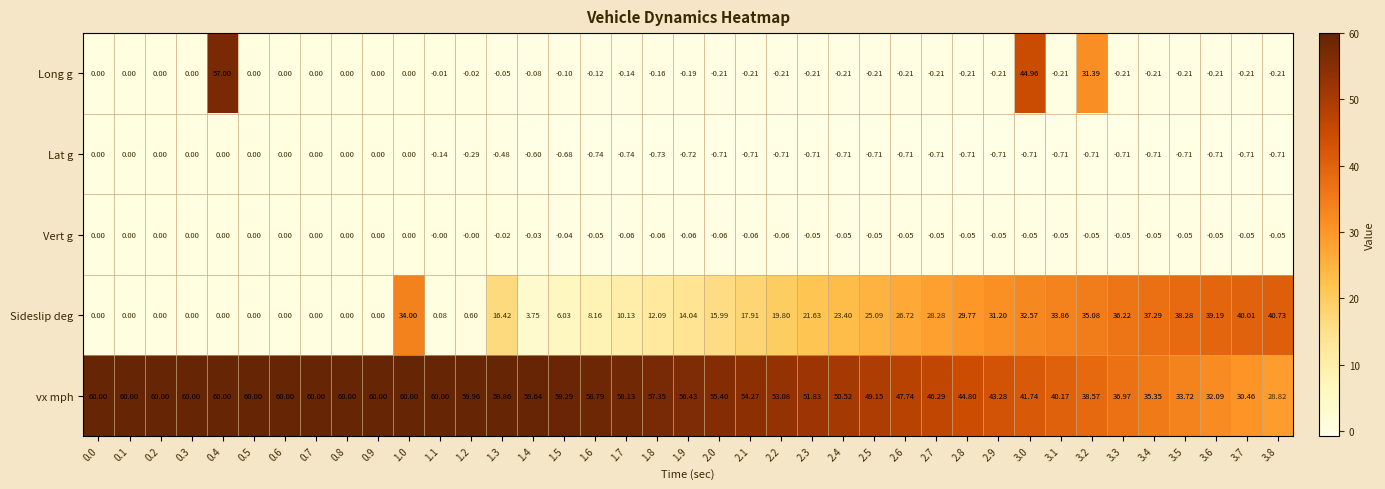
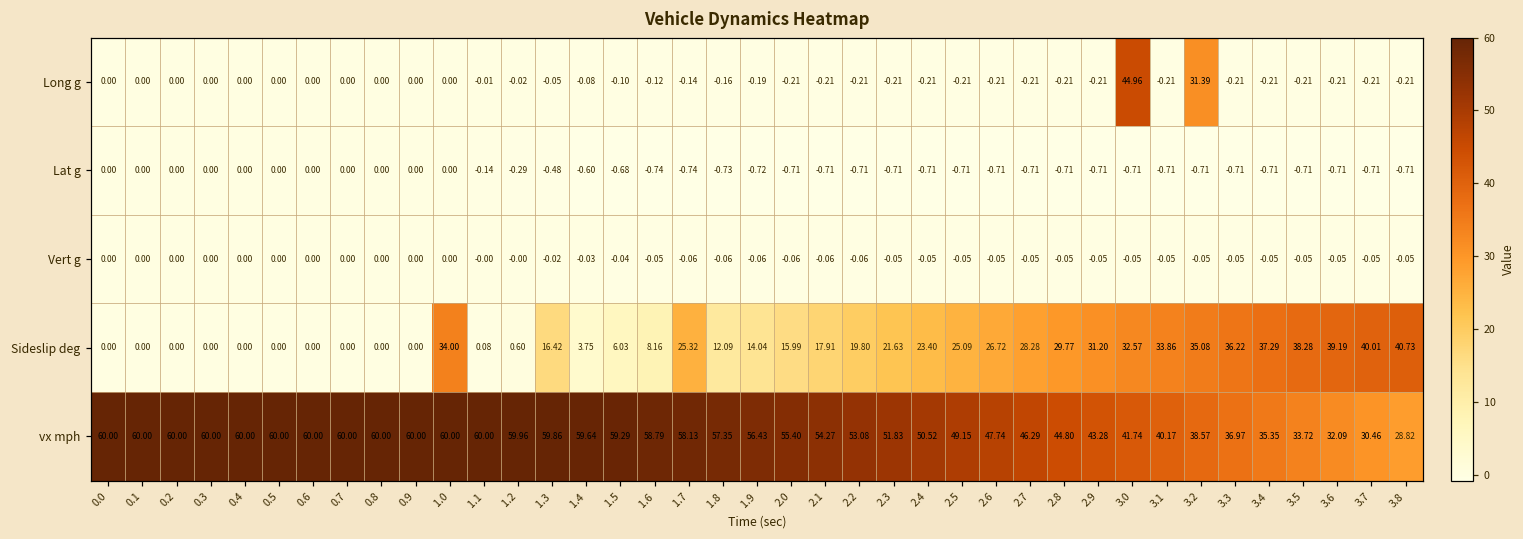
Long g, 0.4: 57.00 -> 0.00
Sideslip deg, 1.7: 10.13 -> 25.32
